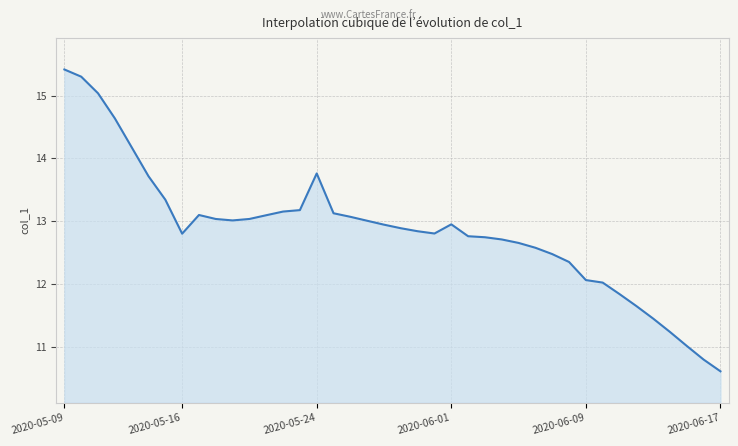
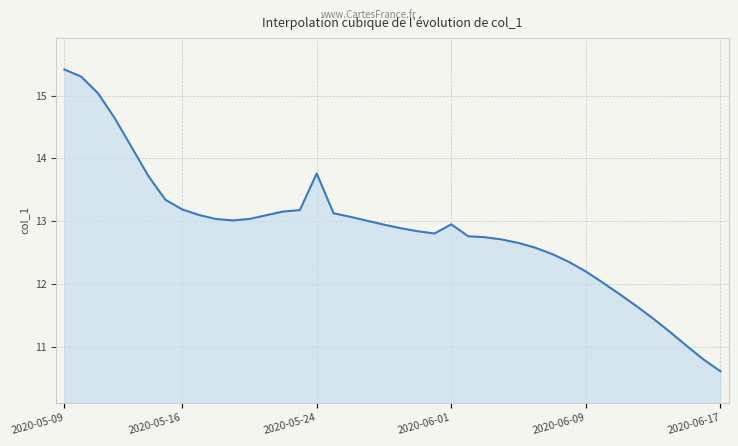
2020-05-16: 12.8 -> 13.2
2020-06-09: 12.1 -> 12.2
